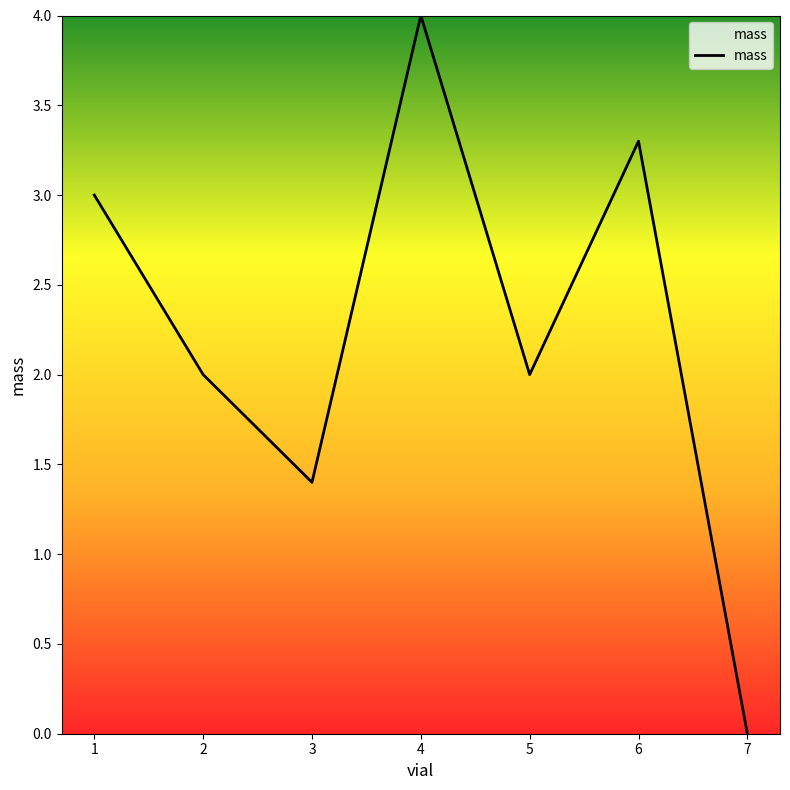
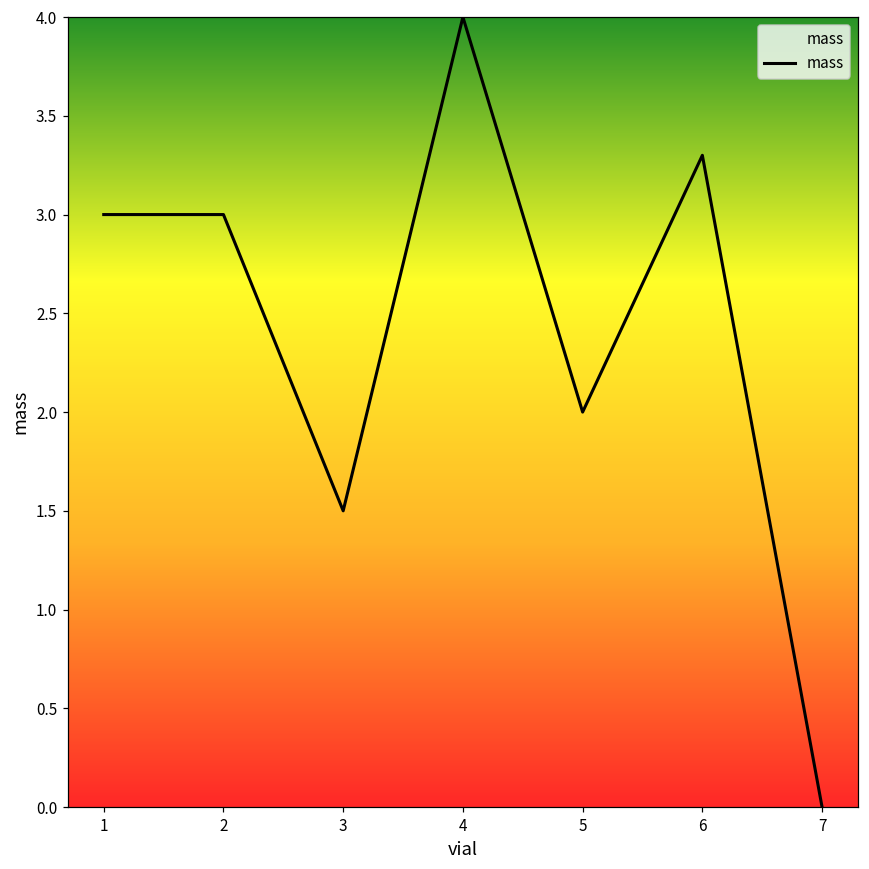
2: 2 -> 3
3: 1.4 -> 1.5
